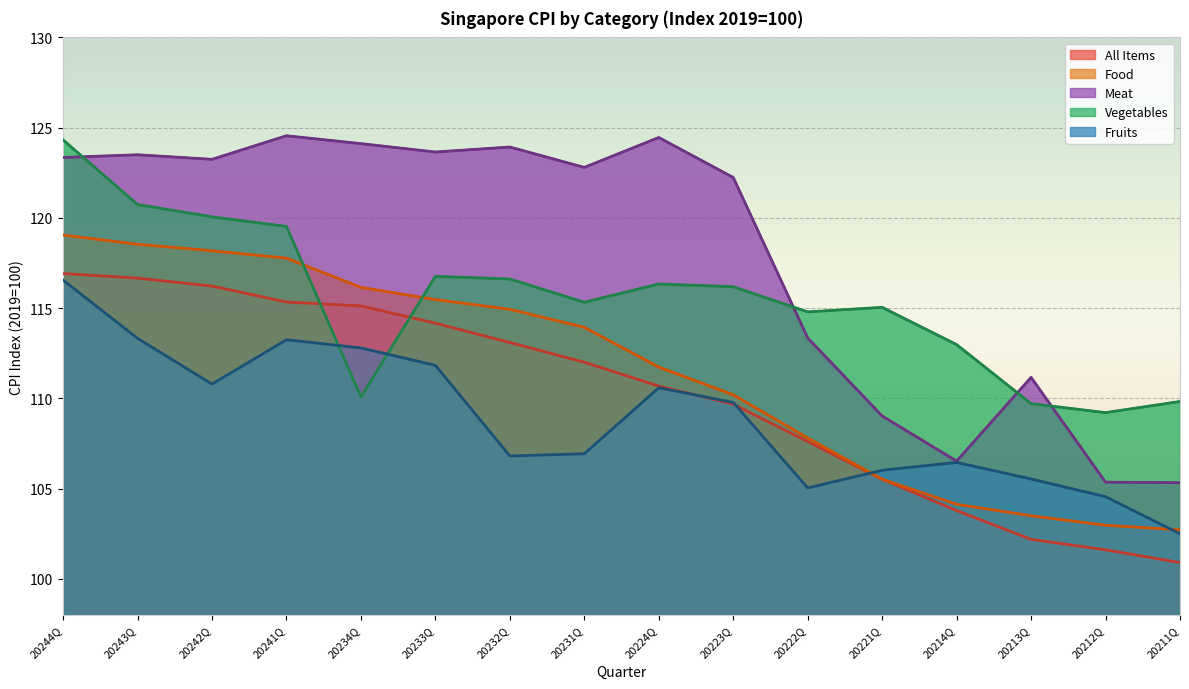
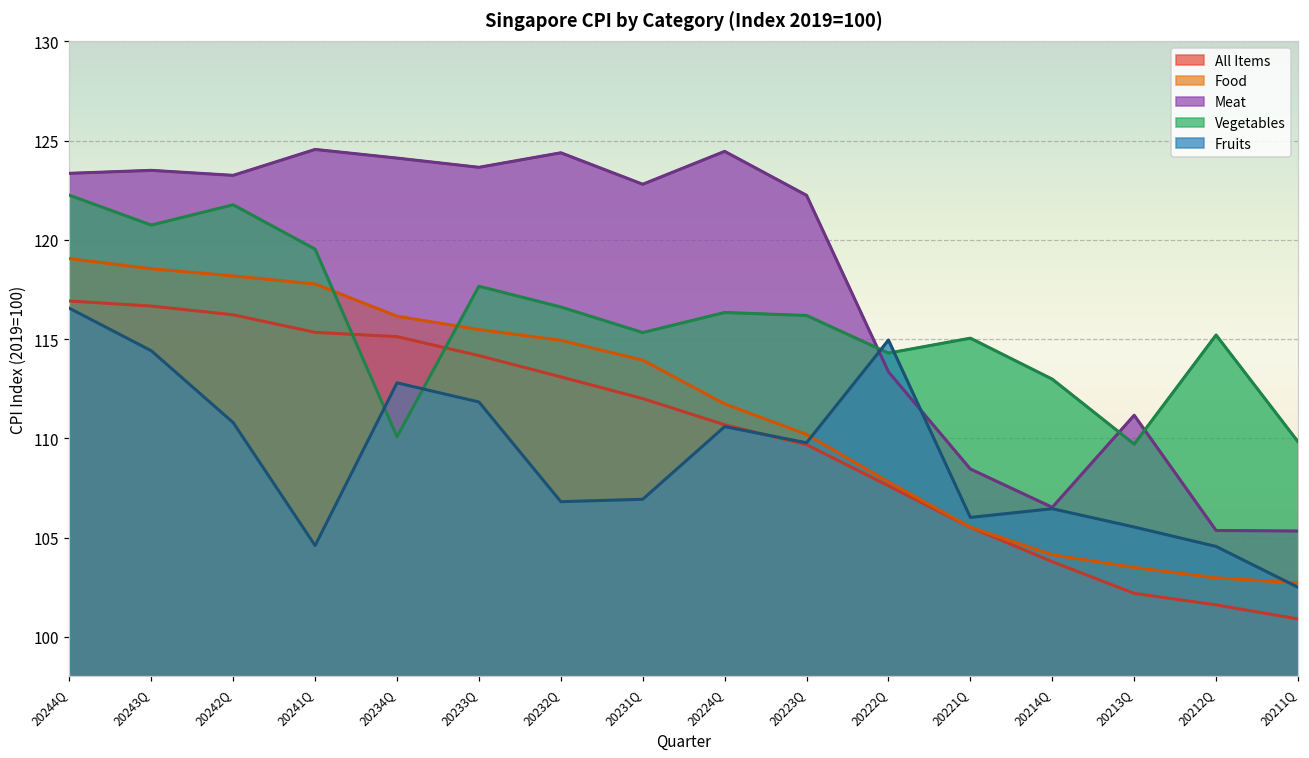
Vegetables, 20244Q: 124.3 -> 122.2
Fruits, 20243Q: 113.3 -> 114.4
Vegetables, 20242Q: 120.1 -> 121.8
Fruits, 20241Q: 113.2 -> 104.6
Vegetables, 20233Q: 116.8 -> 117.7
Meat, 20232Q: 123.9 -> 124.4
Vegetables, 20222Q: 114.8 -> 114.3
Fruits, 20222Q: 105.0 -> 114.9
Meat, 20221Q: 109.0 -> 108.5
Vegetables, 20212Q: 109.2 -> 115.2
